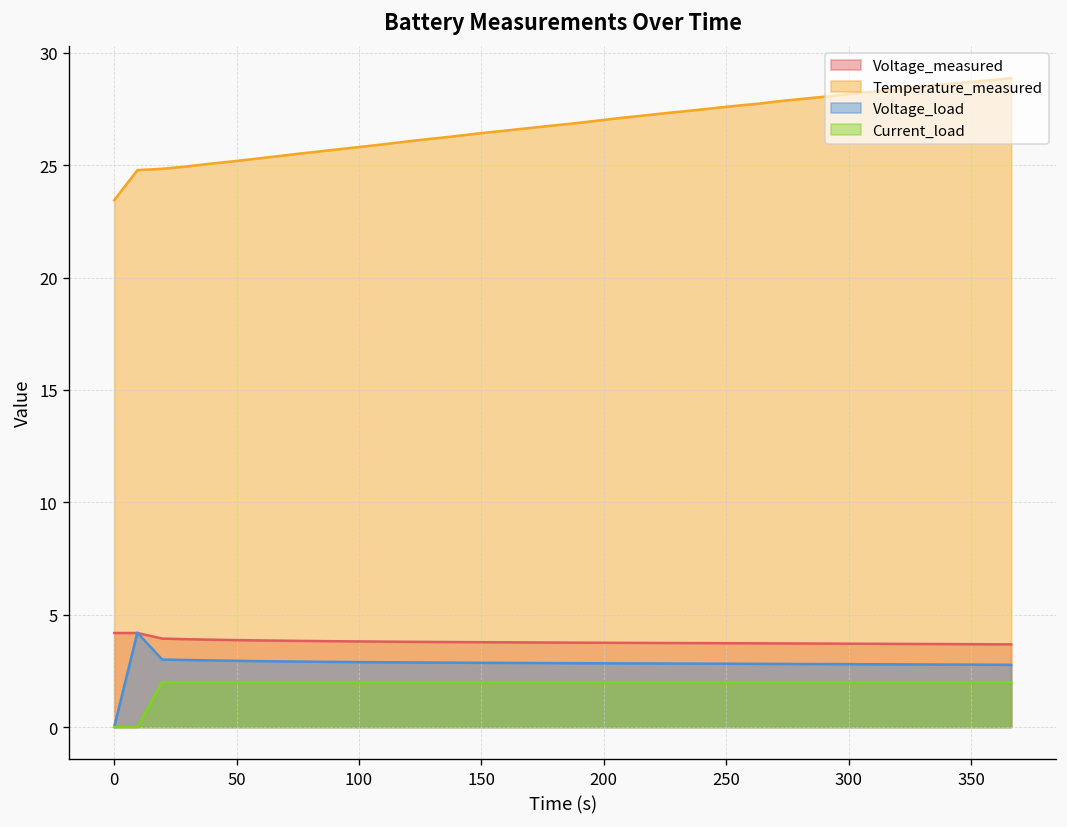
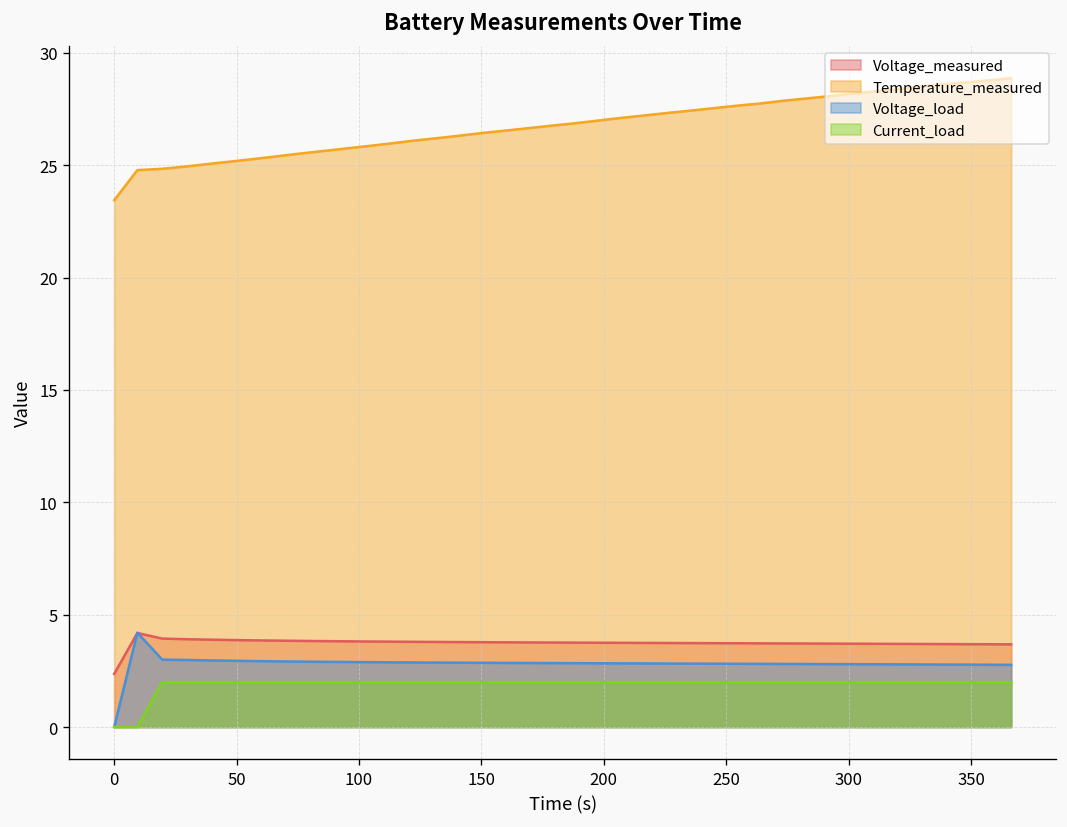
Voltage_measured, 0: 4.2 -> 2.4
